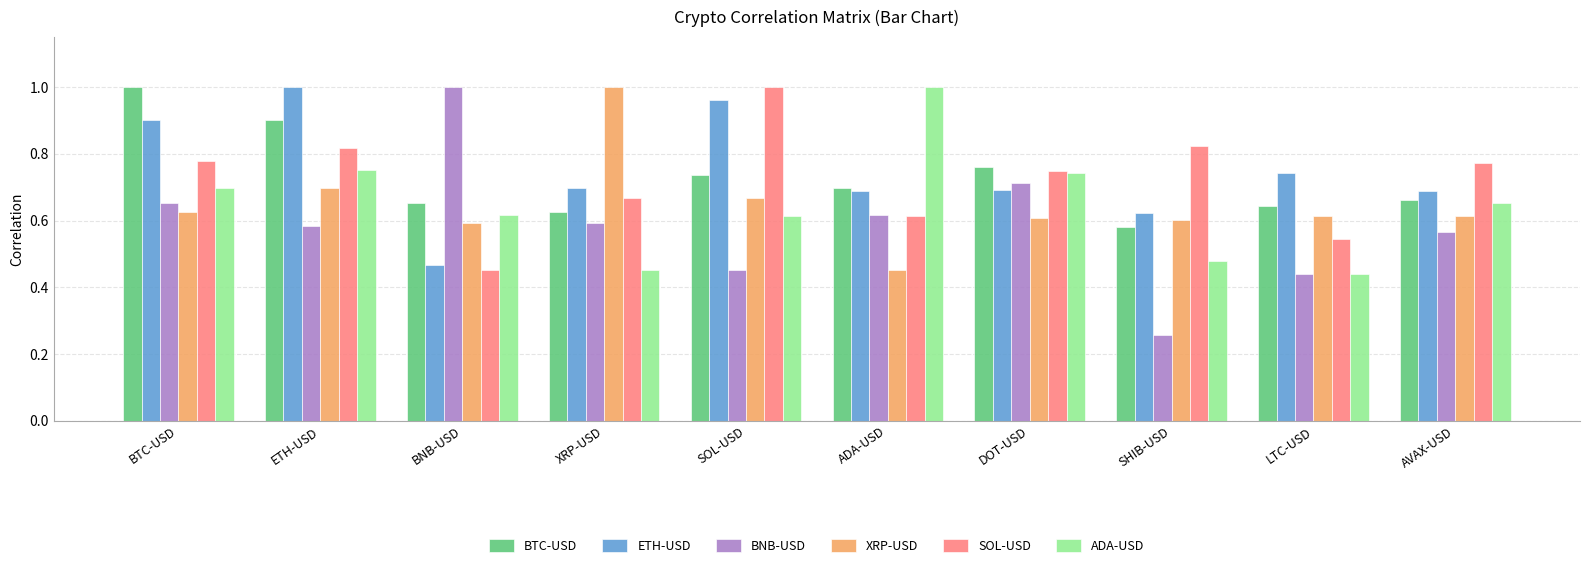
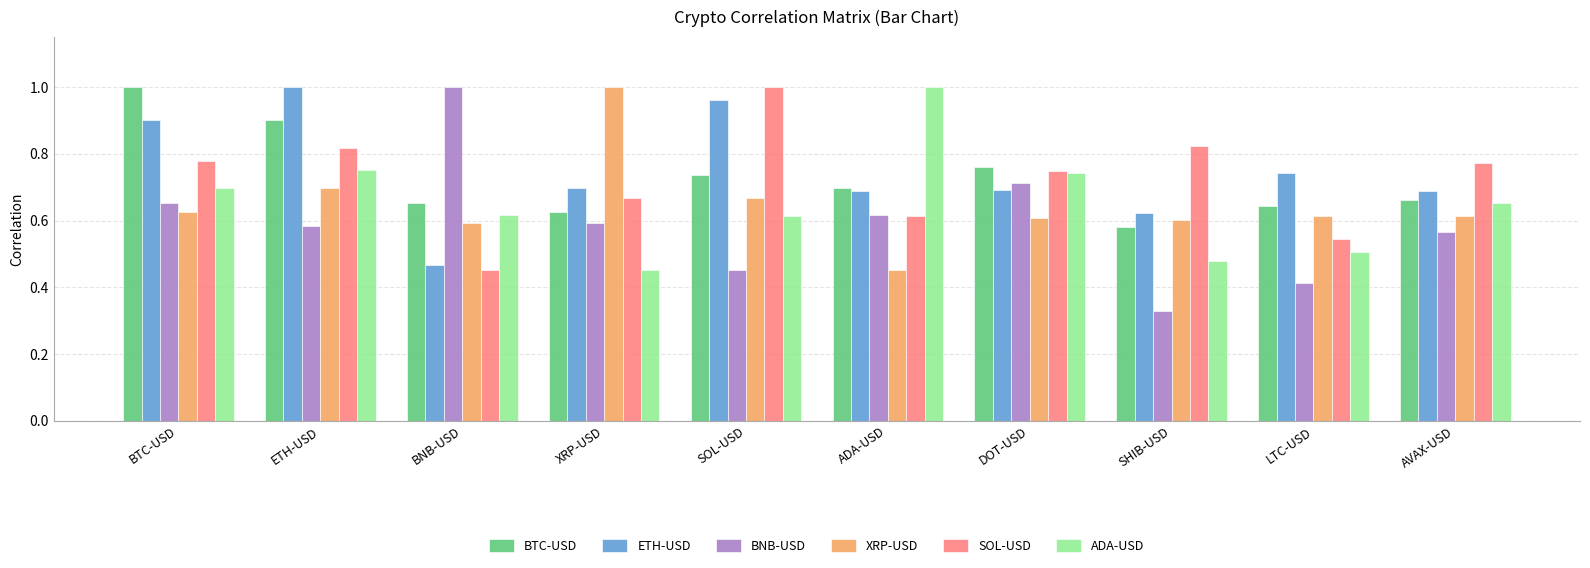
BNB-USD, SHIB-USD: 0.26 -> 0.33
BNB-USD, LTC-USD: 0.44 -> 0.41
ADA-USD, LTC-USD: 0.44 -> 0.51
